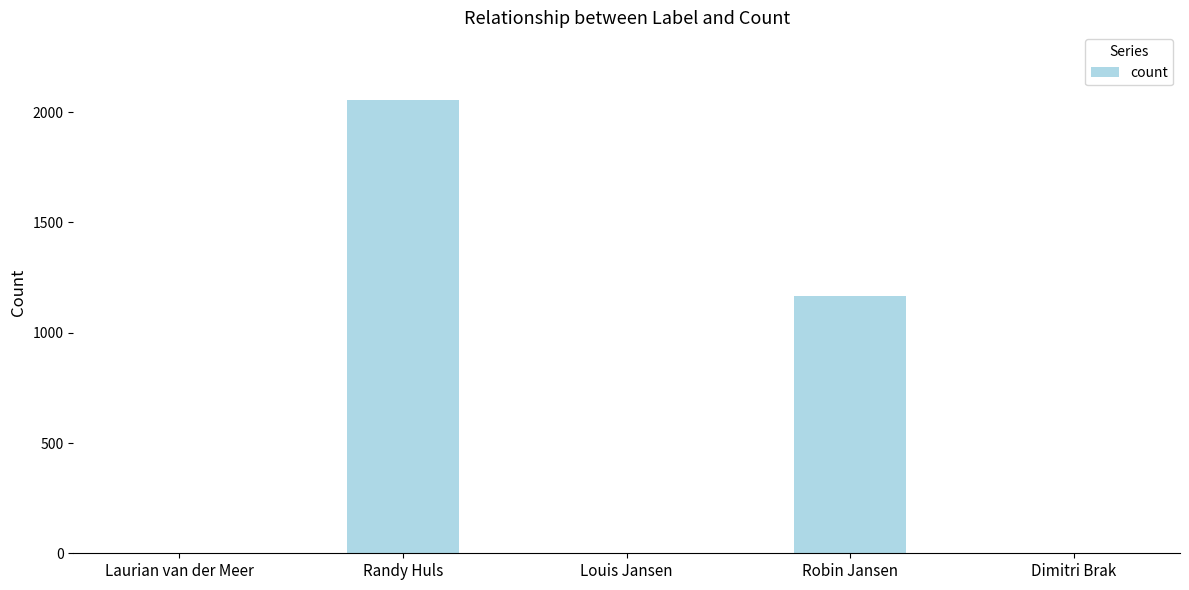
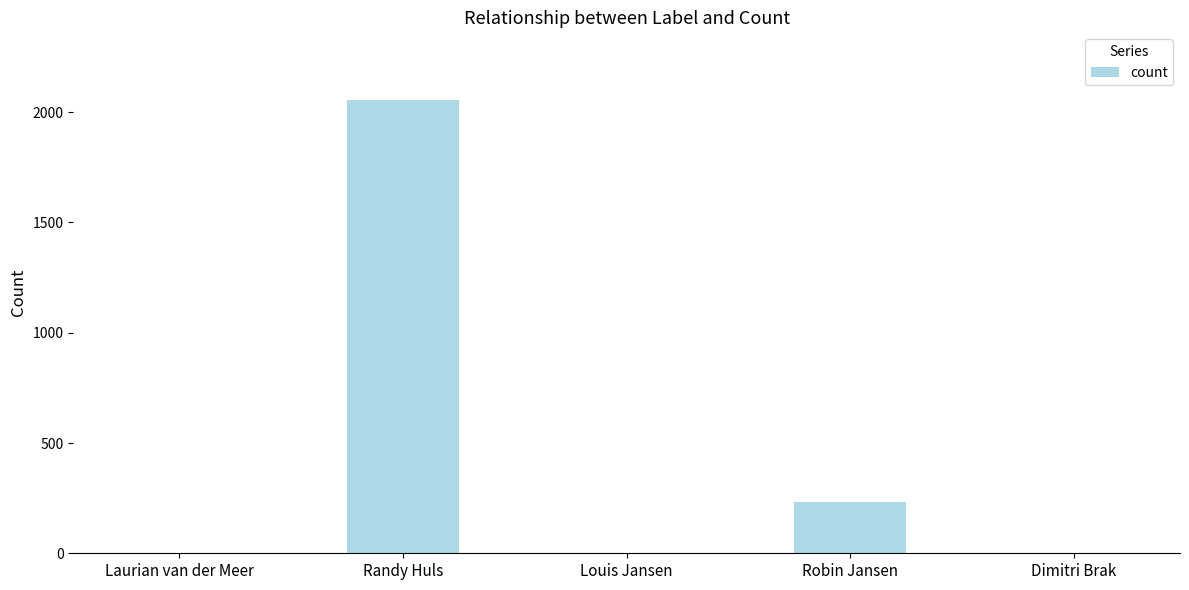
Robin Jansen: 1170 -> 230
